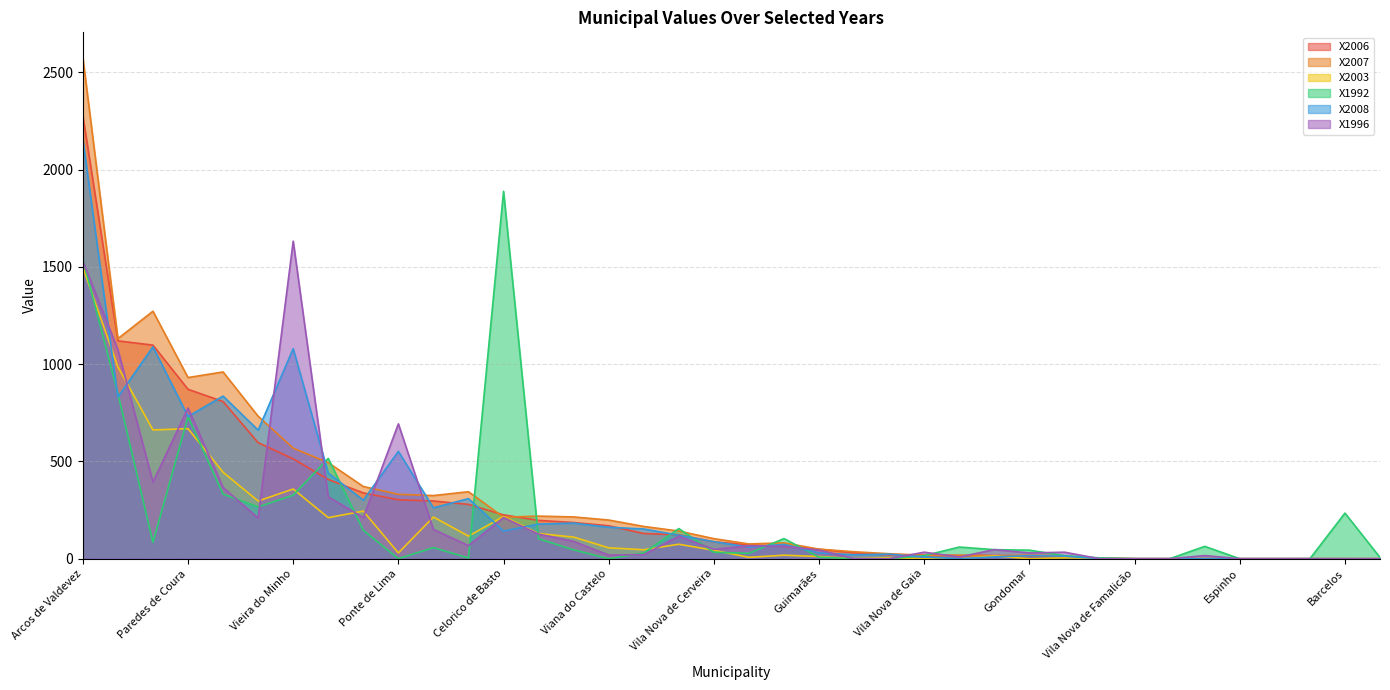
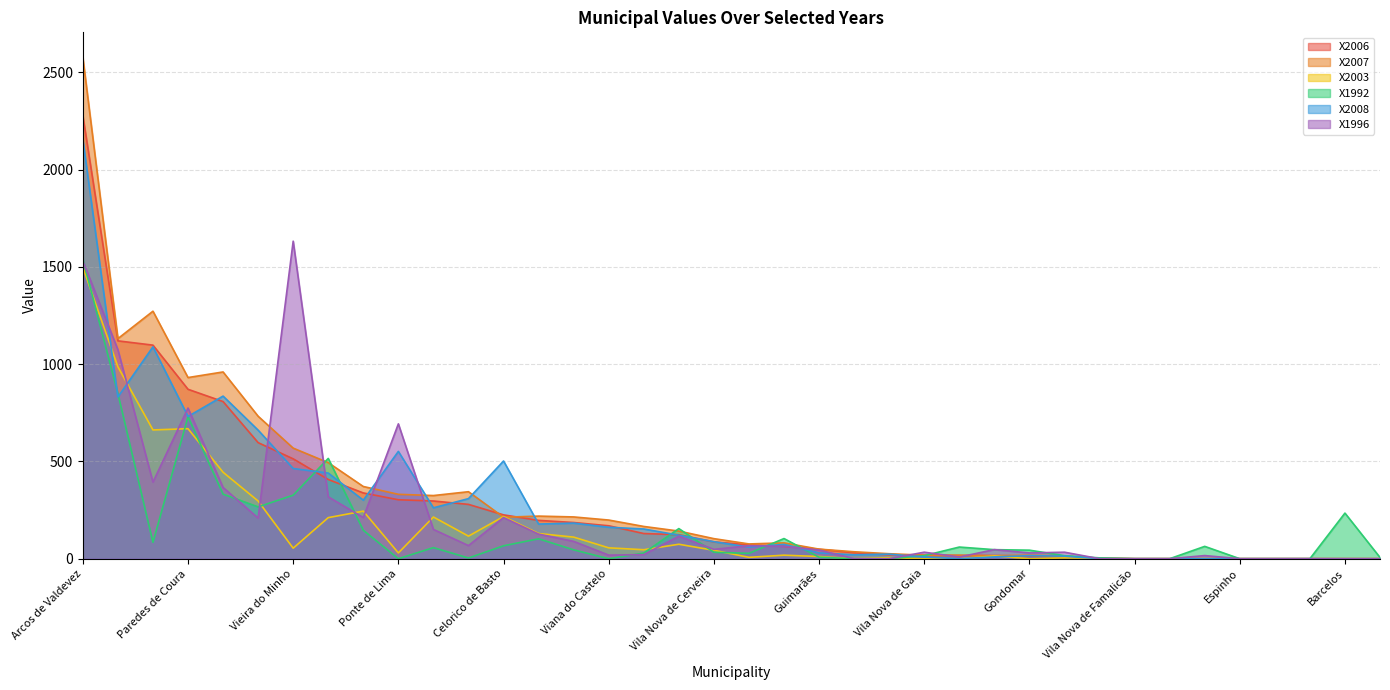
X2003, Vieira do Minho: 360 -> 50
X2008, Vieira do Minho: 1080 -> 460
X1992, Celorico de Basto: 1890 -> 70
X2008, Celorico de Basto: 140 -> 500
